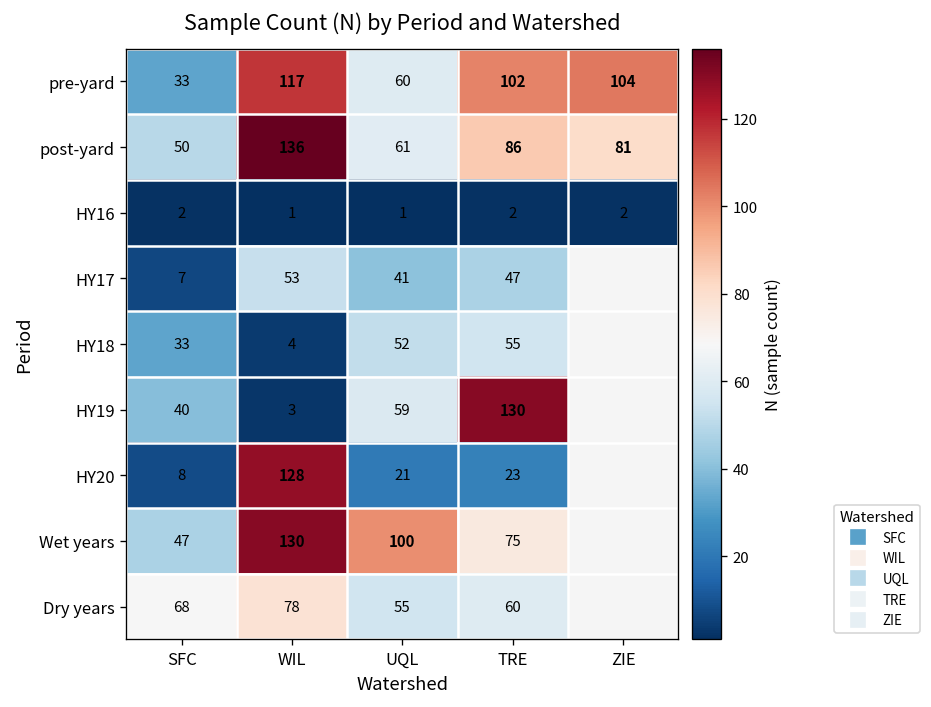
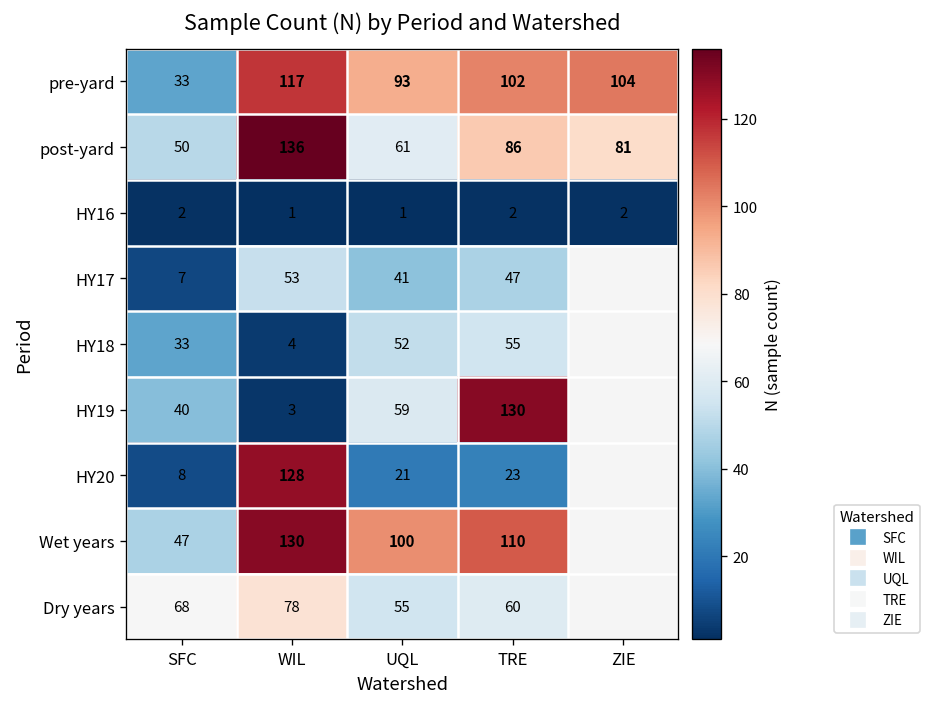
pre-yard, UQL: 60 -> 93
Wet years, TRE: 75 -> 110
